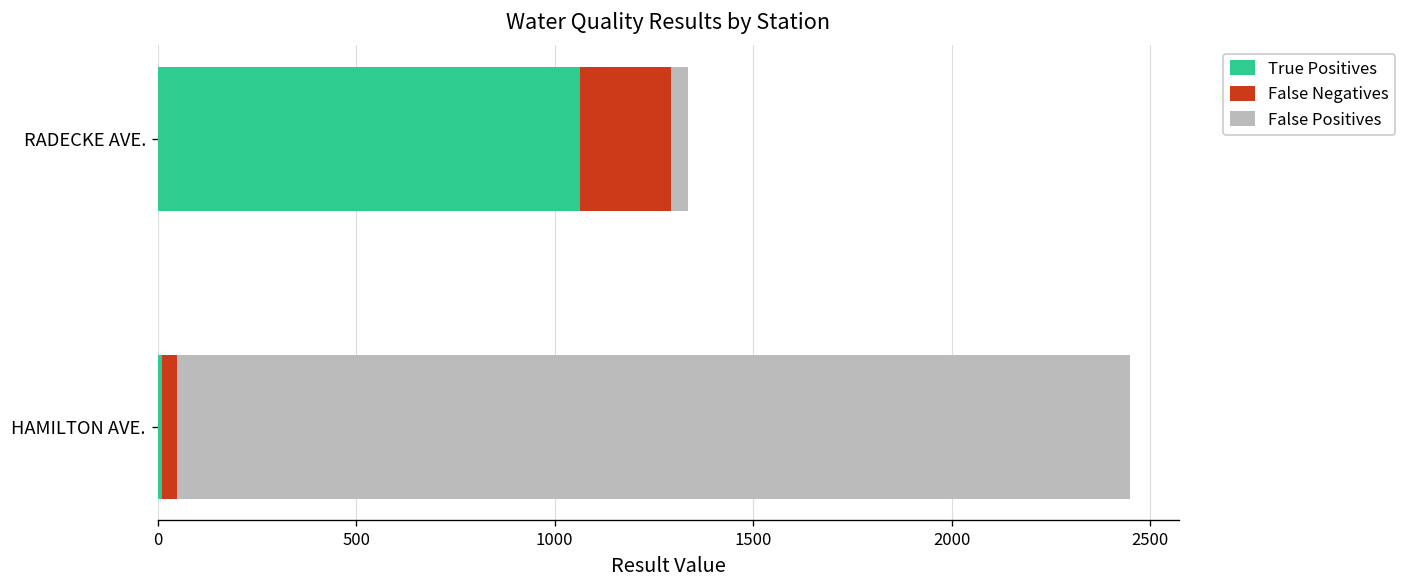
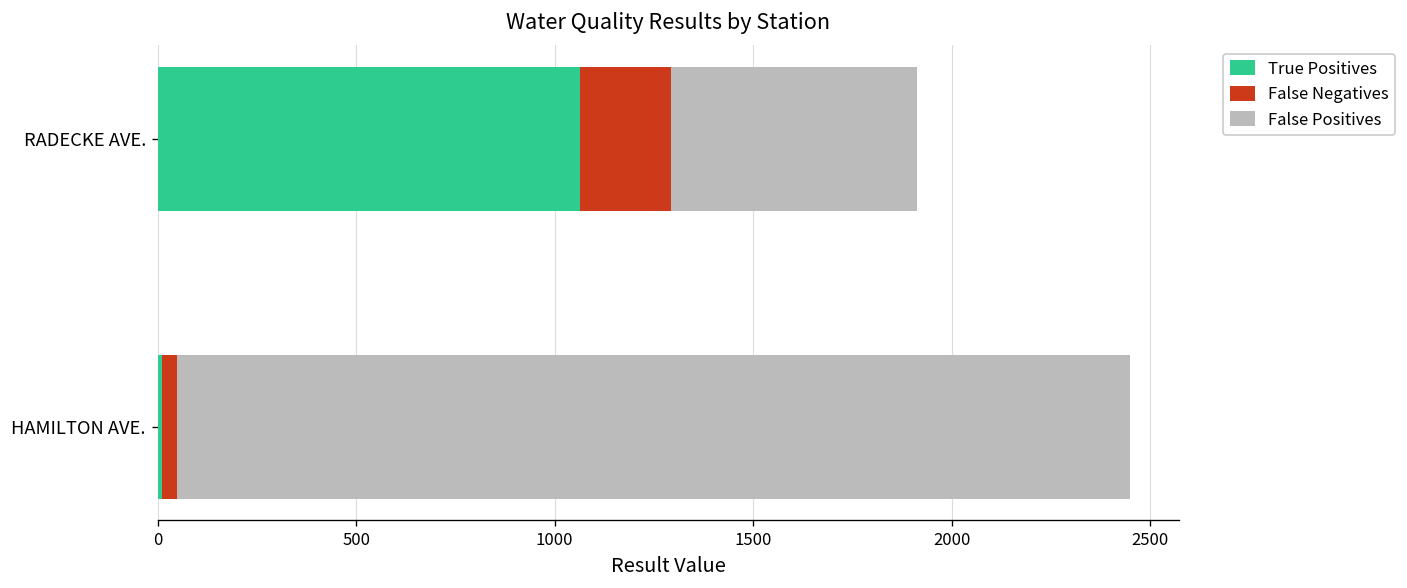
False Positives, RADECKE AVE.: 40 -> 620
